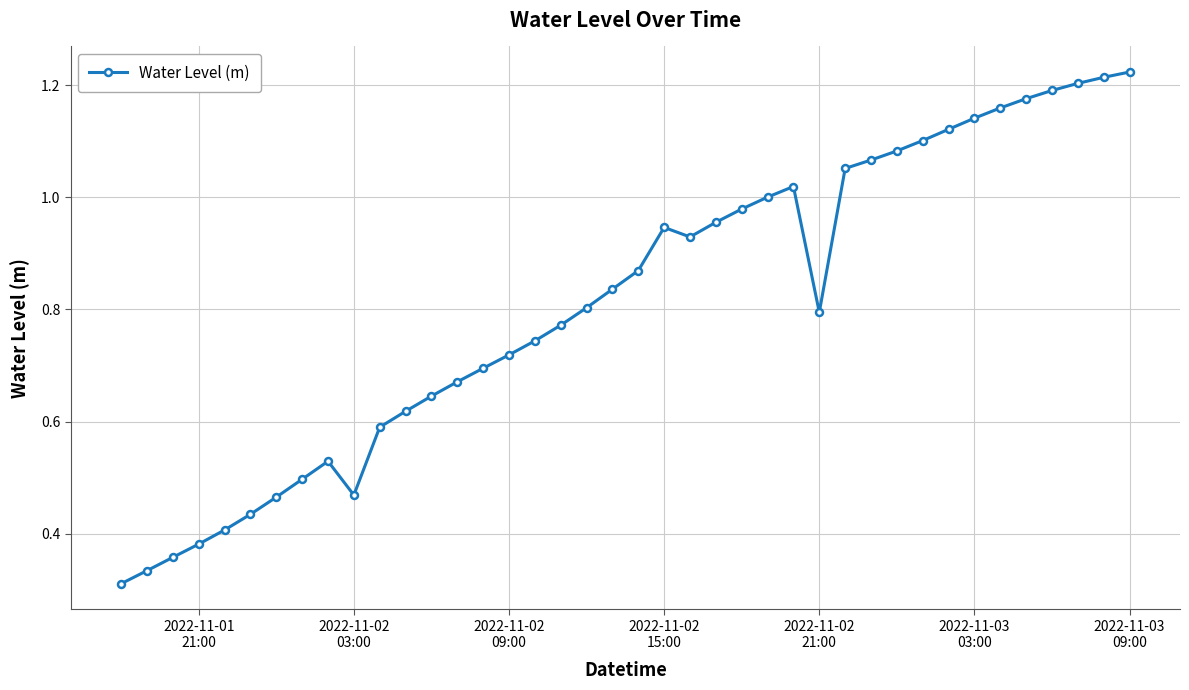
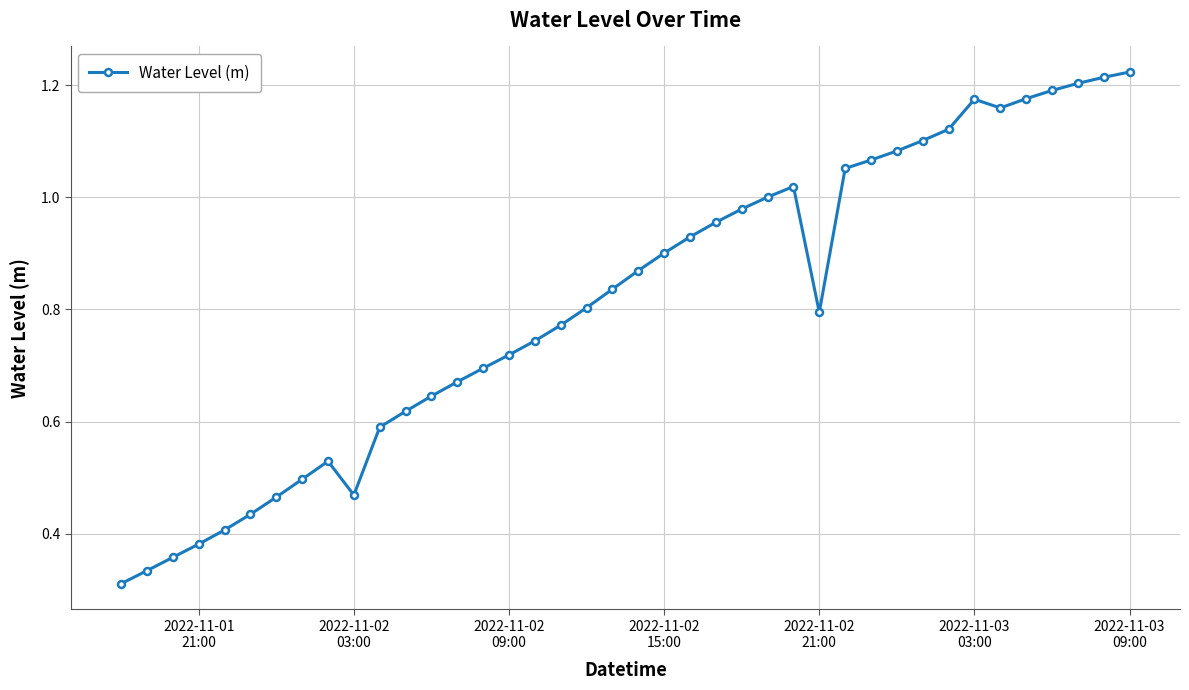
2022-11-02 15:00: 0.95 -> 0.90
2022-11-03 03:00: 1.14 -> 1.17
